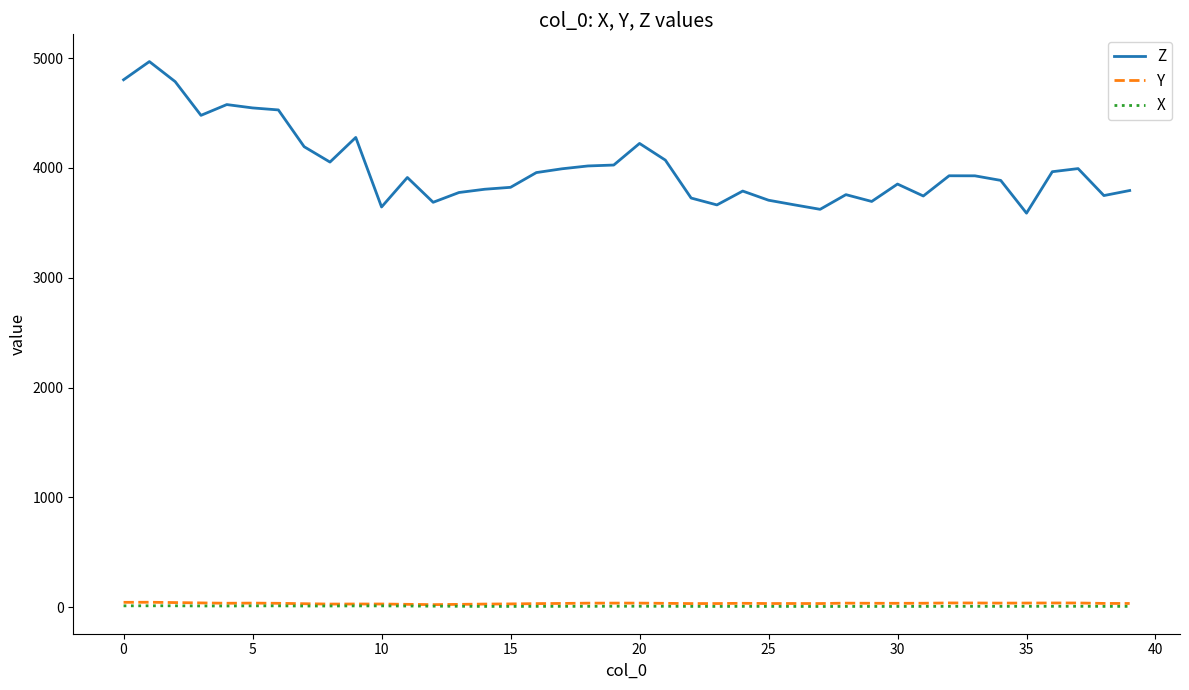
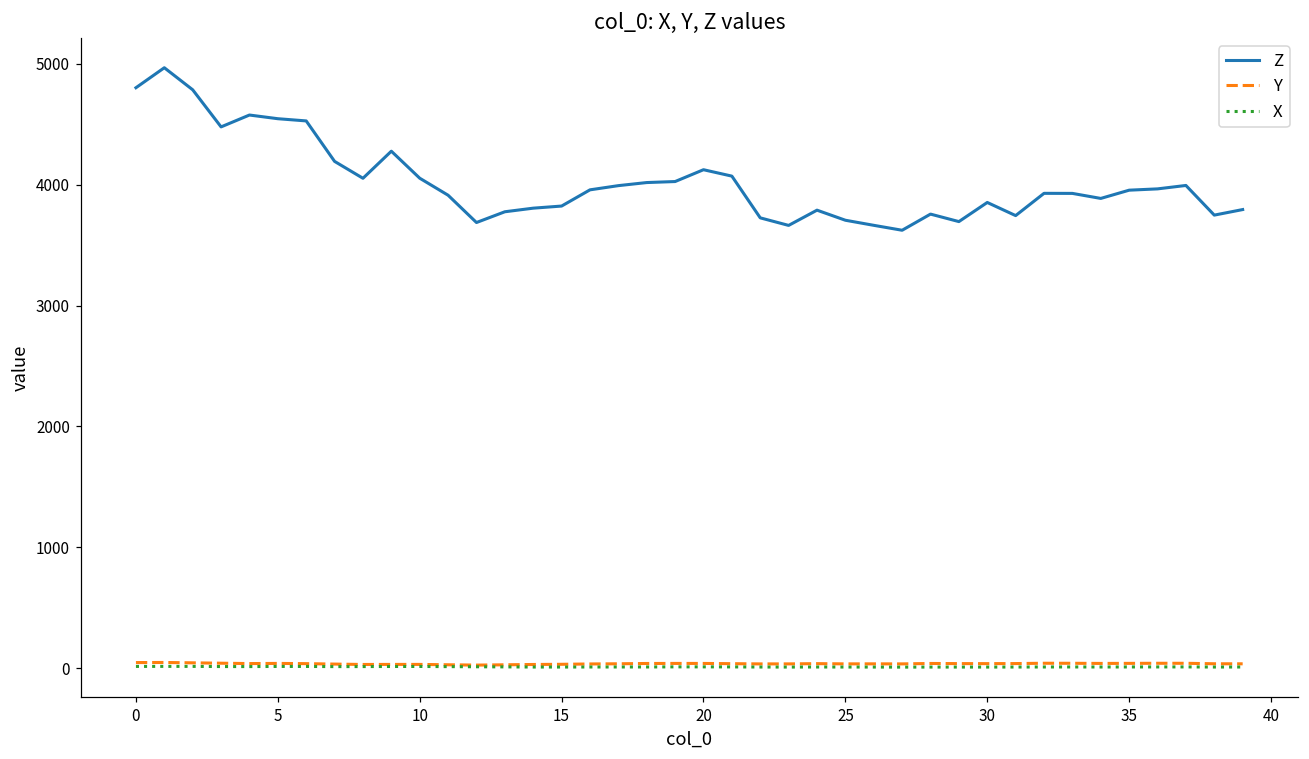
Z, 10: 3640 -> 4050
Z, 20: 4220 -> 4120
Z, 35: 3590 -> 3950
